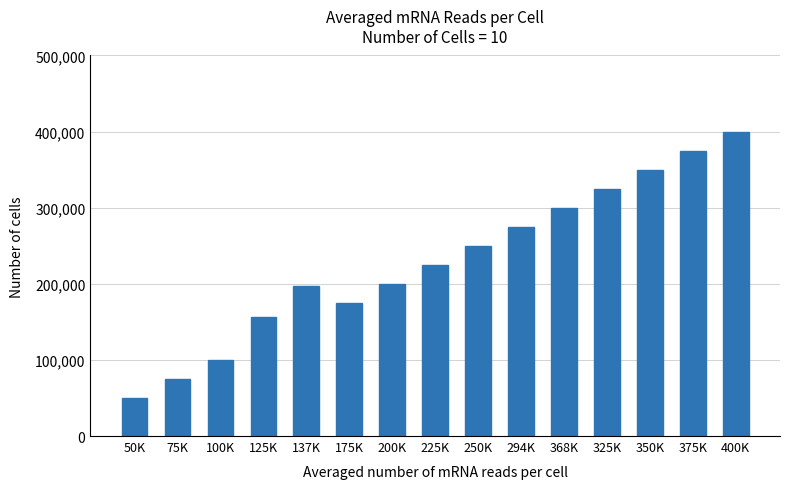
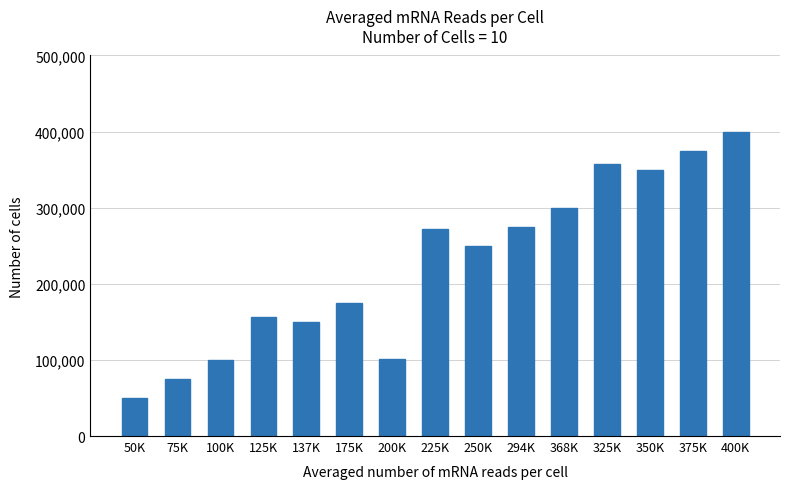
137K: 200,000 -> 150,000
200K: 200,000 -> 100,000
225K: 230,000 -> 270,000
325K: 330,000 -> 360,000
